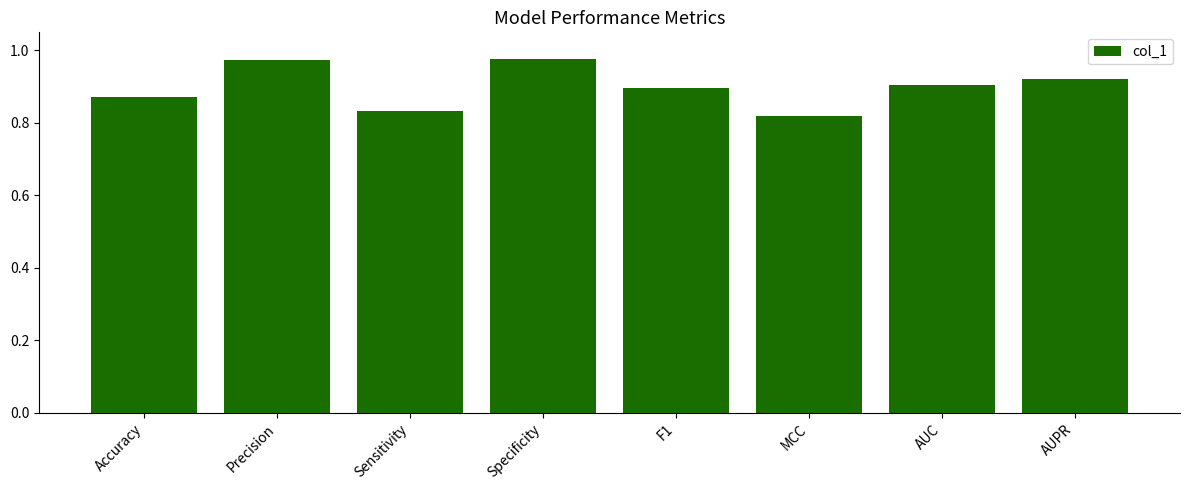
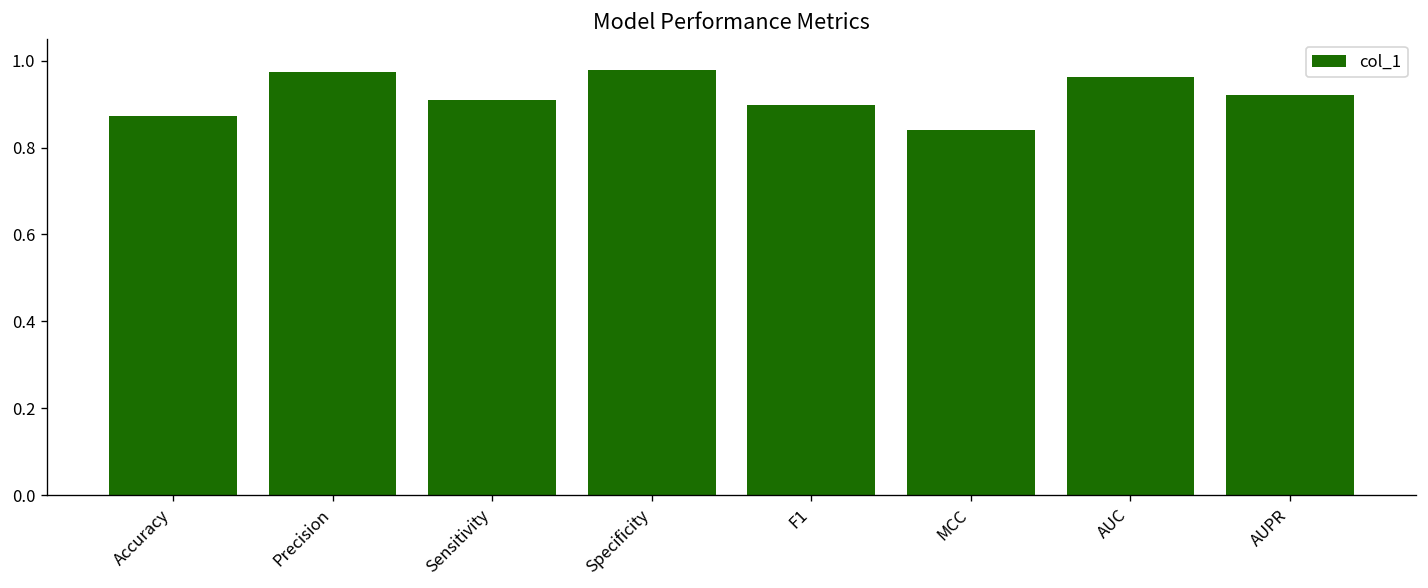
Sensitivity: 0.83 -> 0.91
MCC: 0.82 -> 0.84
AUC: 0.90 -> 0.96
